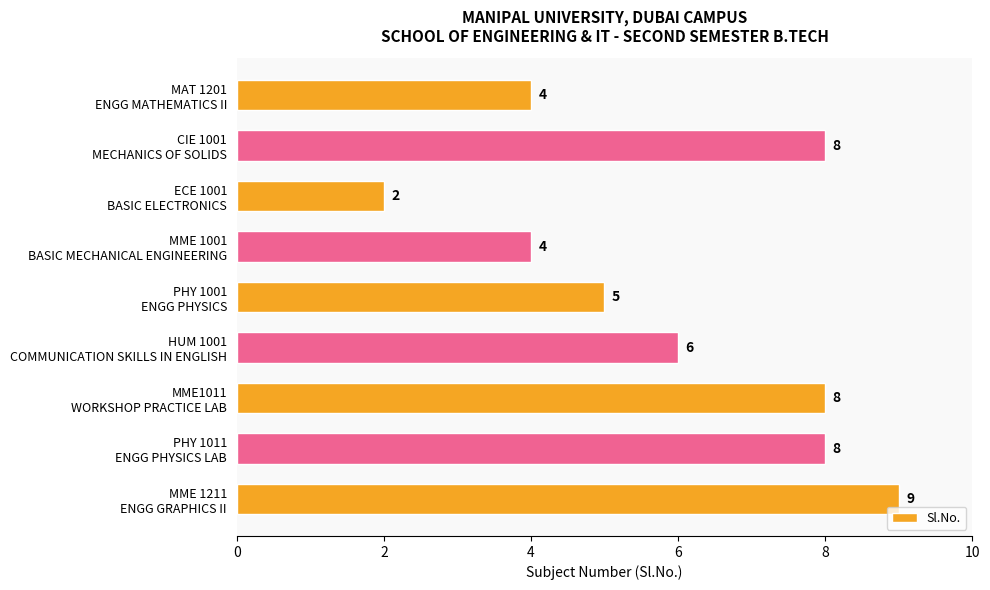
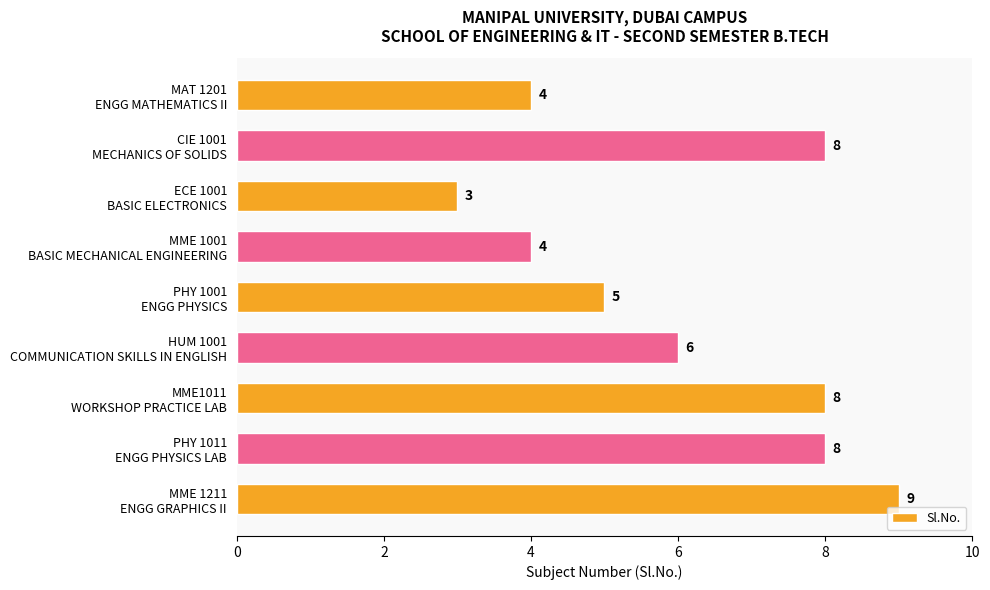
ECE 1001 BASIC ELECTRONICS: 2 -> 3
